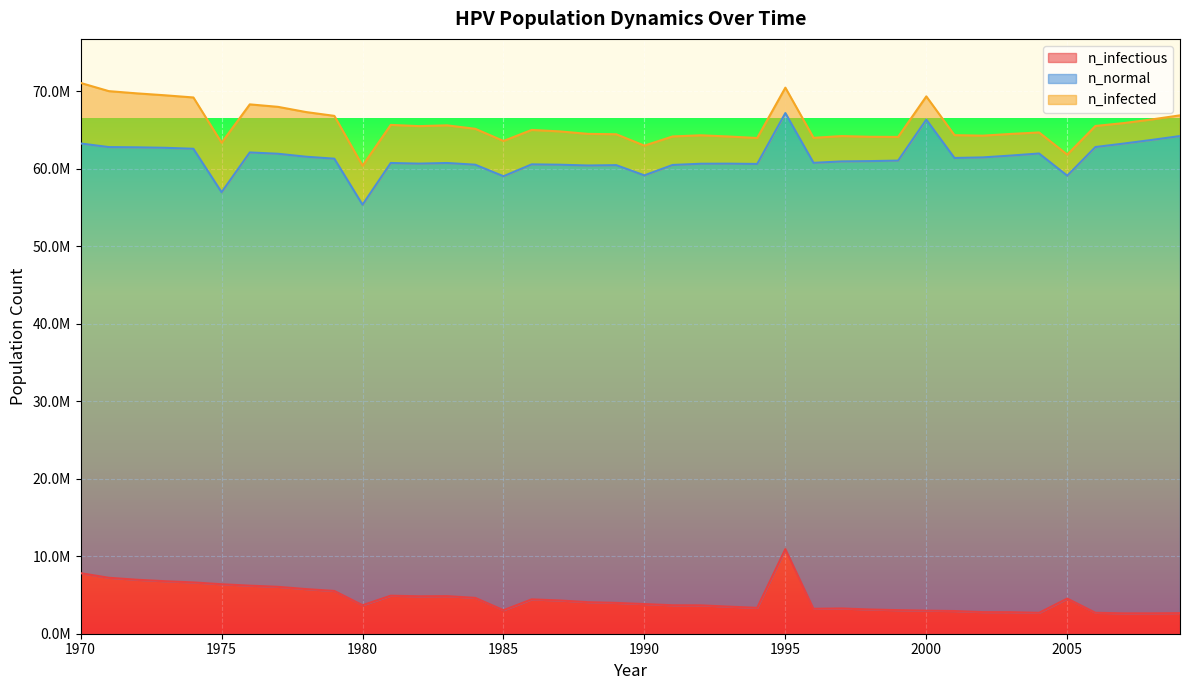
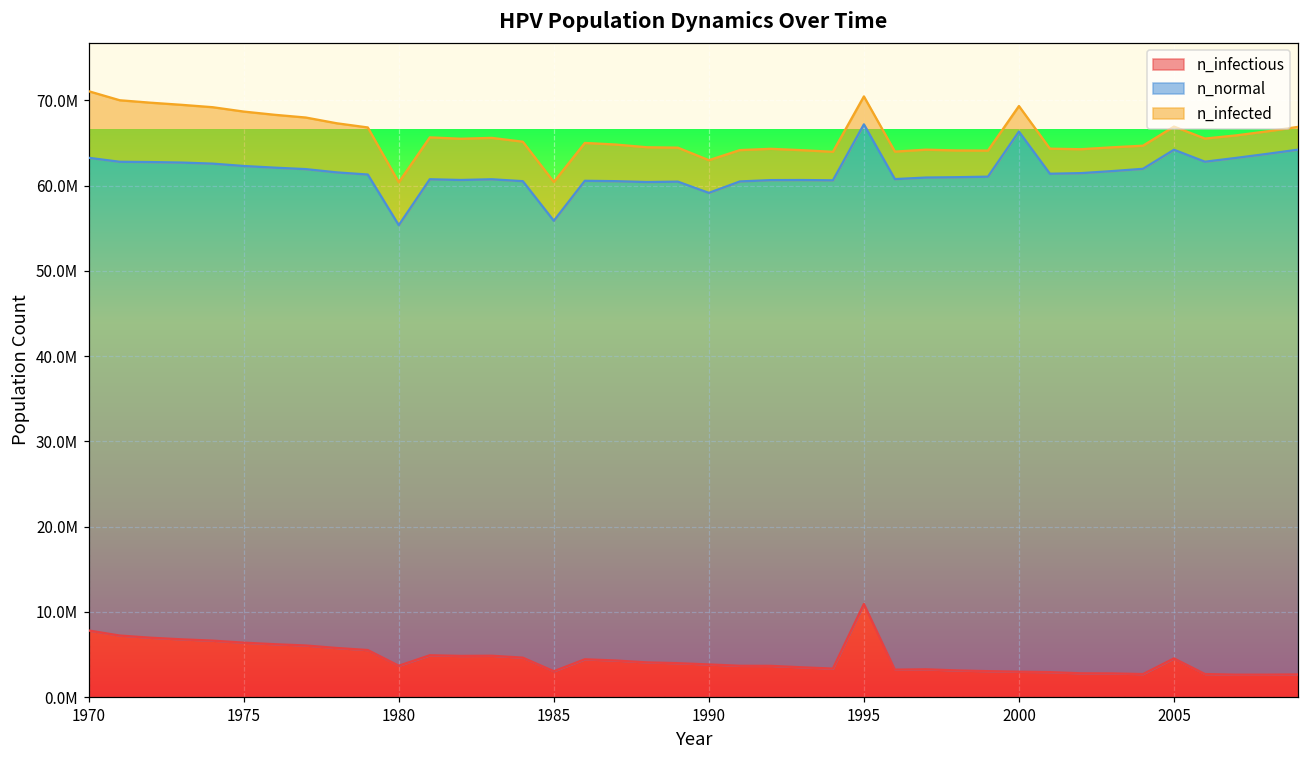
n_normal, 1975: 51000000 -> 56000000
n_normal, 1985: 56000000 -> 53000000
n_normal, 2005: 55000000 -> 60000000
